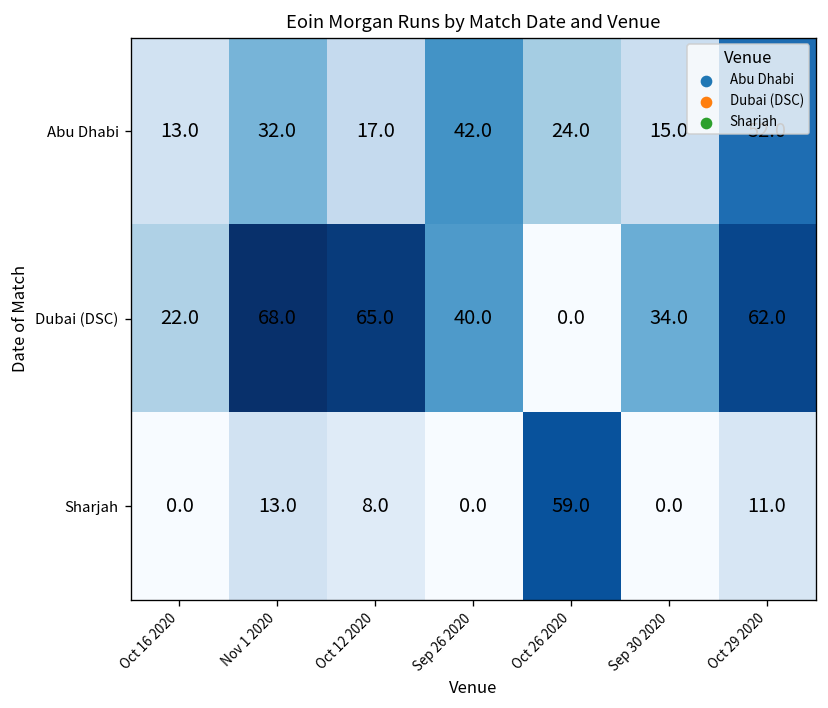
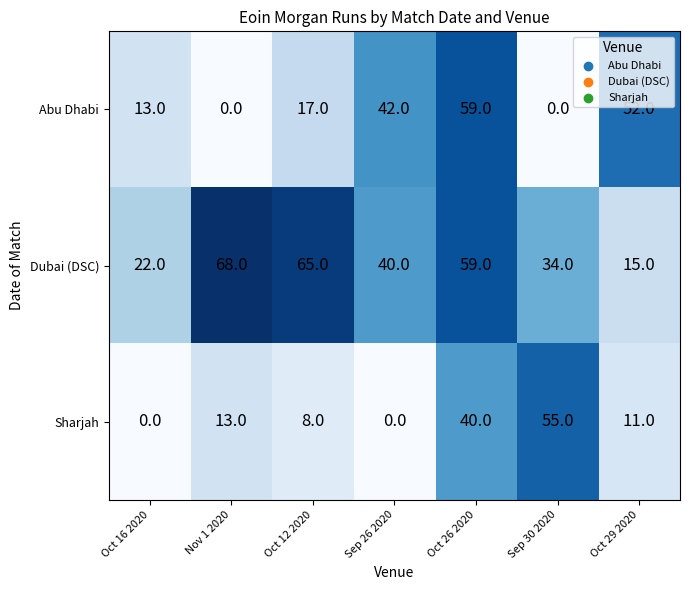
Abu Dhabi, Nov 1 2020: 32.0 -> 0.0
Abu Dhabi, Oct 26 2020: 24.0 -> 59.0
Abu Dhabi, Sep 30 2020: 15.0 -> 0.0
Dubai (DSC), Oct 26 2020: 0.0 -> 59.0
Dubai (DSC), Oct 29 2020: 62.0 -> 15.0
Sharjah, Oct 26 2020: 59.0 -> 40.0
Sharjah, Sep 30 2020: 0.0 -> 55.0
